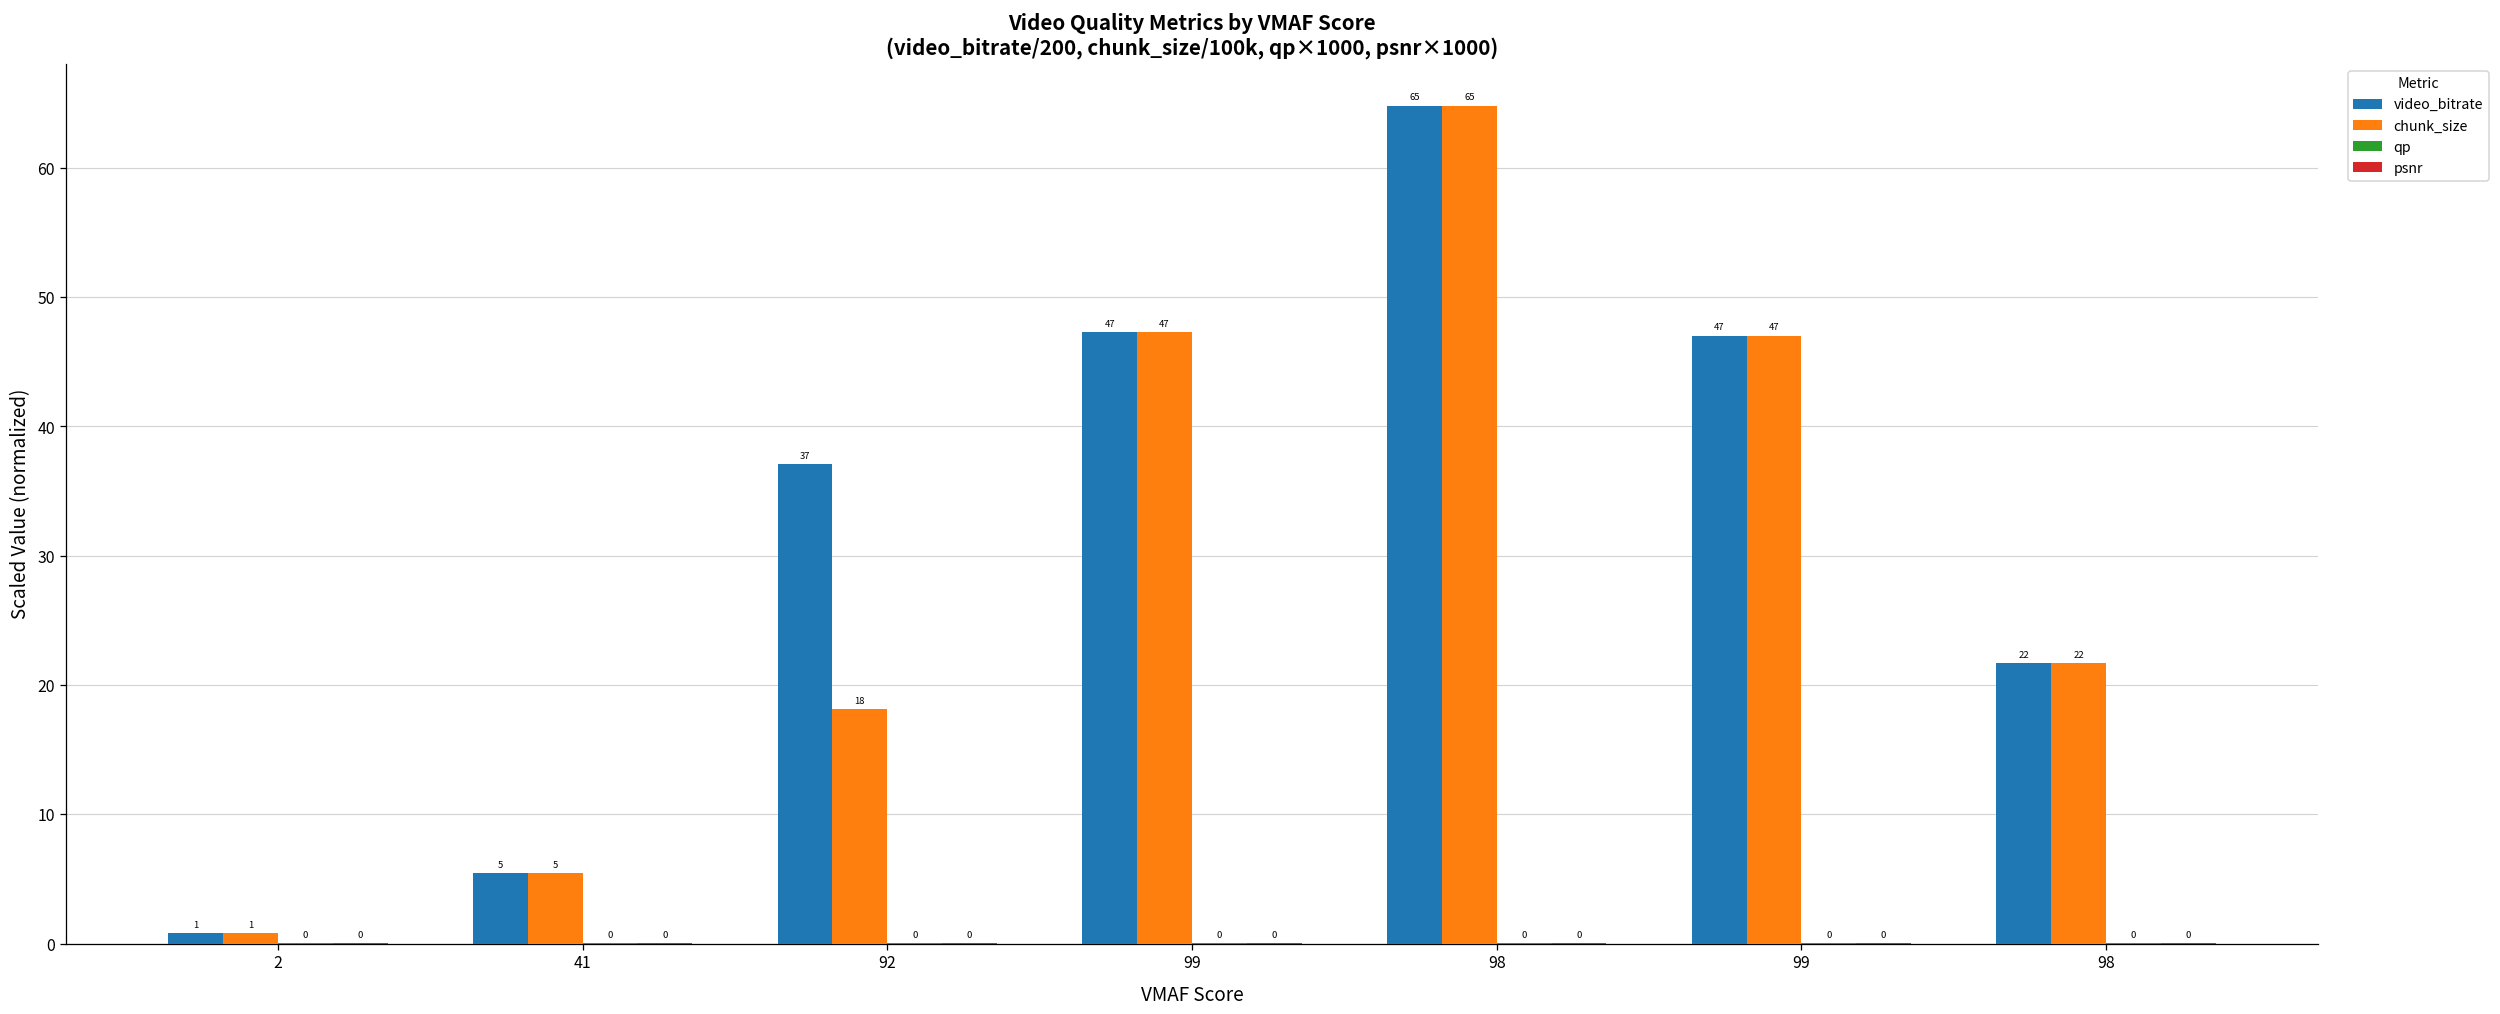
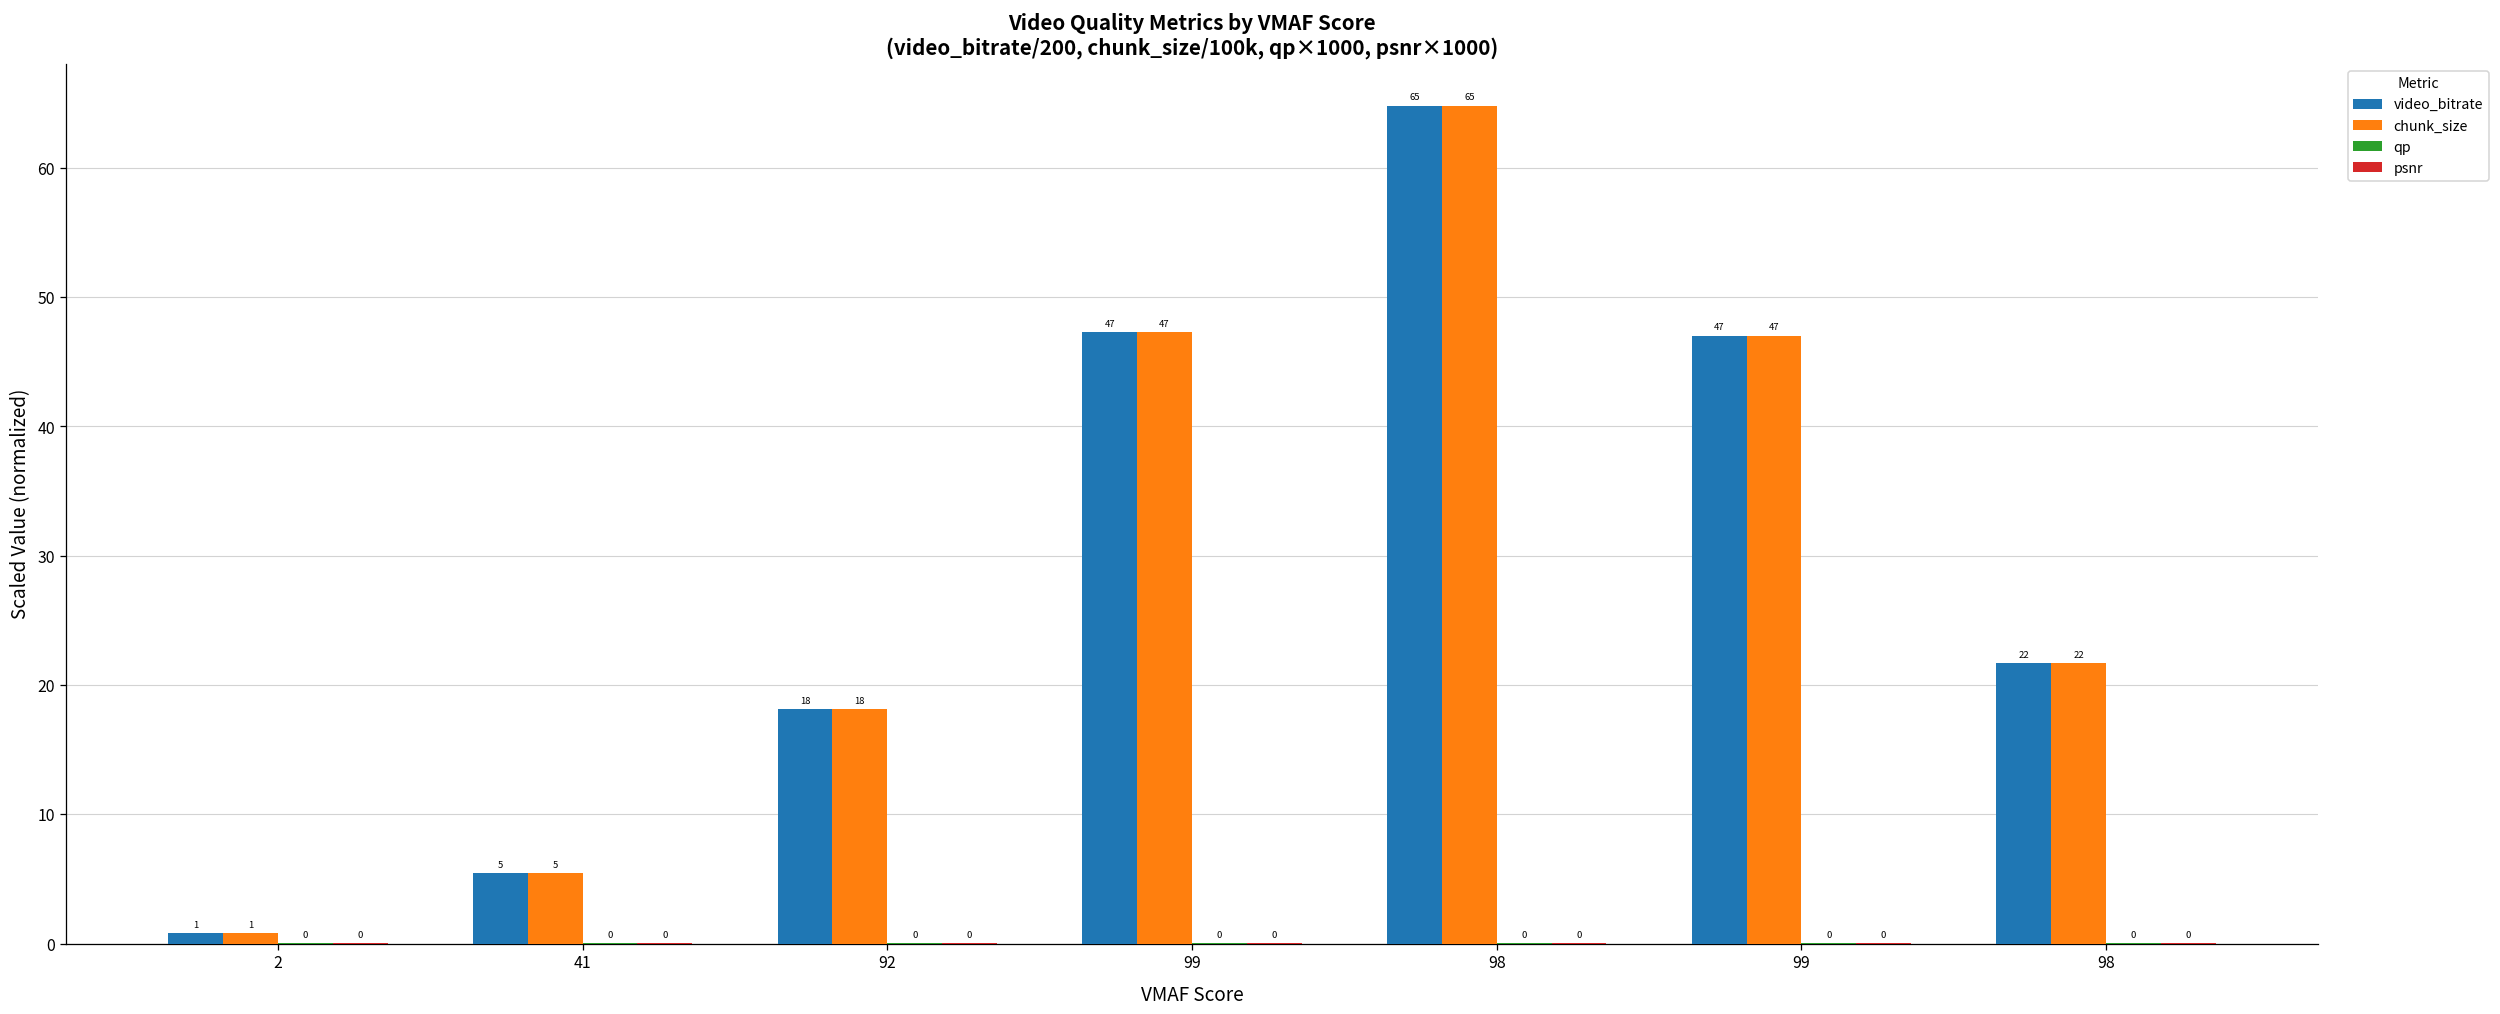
video_bitrate, 92: 37 -> 18
